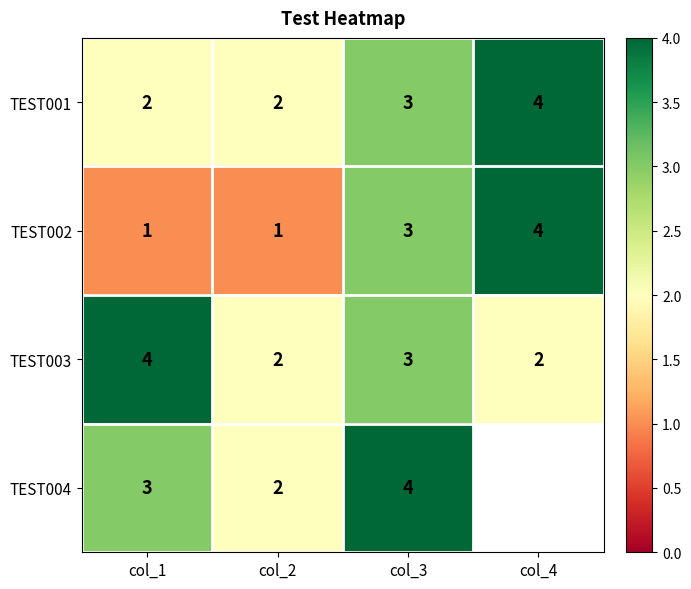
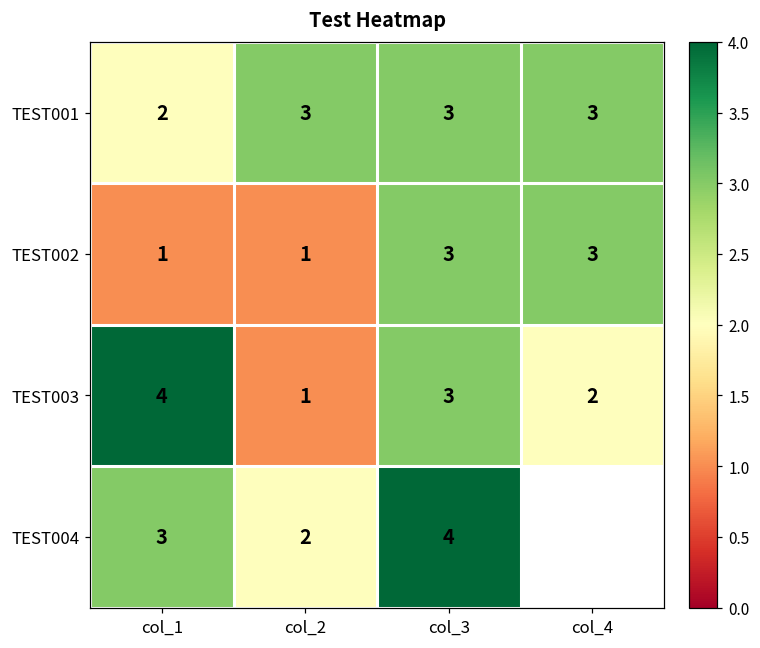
TEST001, col_2: 2 -> 3
TEST001, col_4: 4 -> 3
TEST002, col_4: 4 -> 3
TEST003, col_2: 2 -> 1
